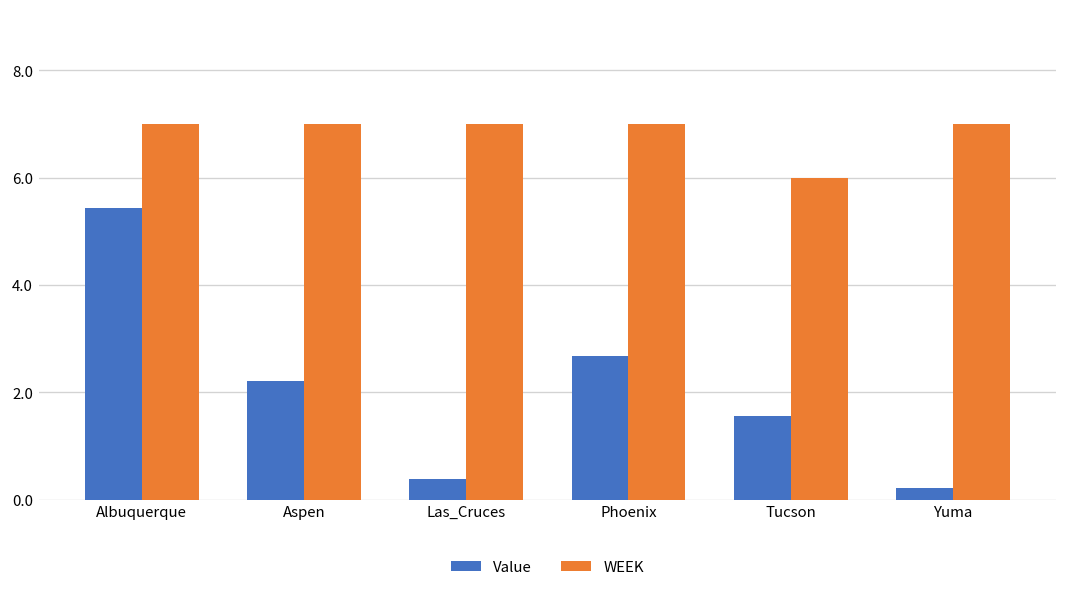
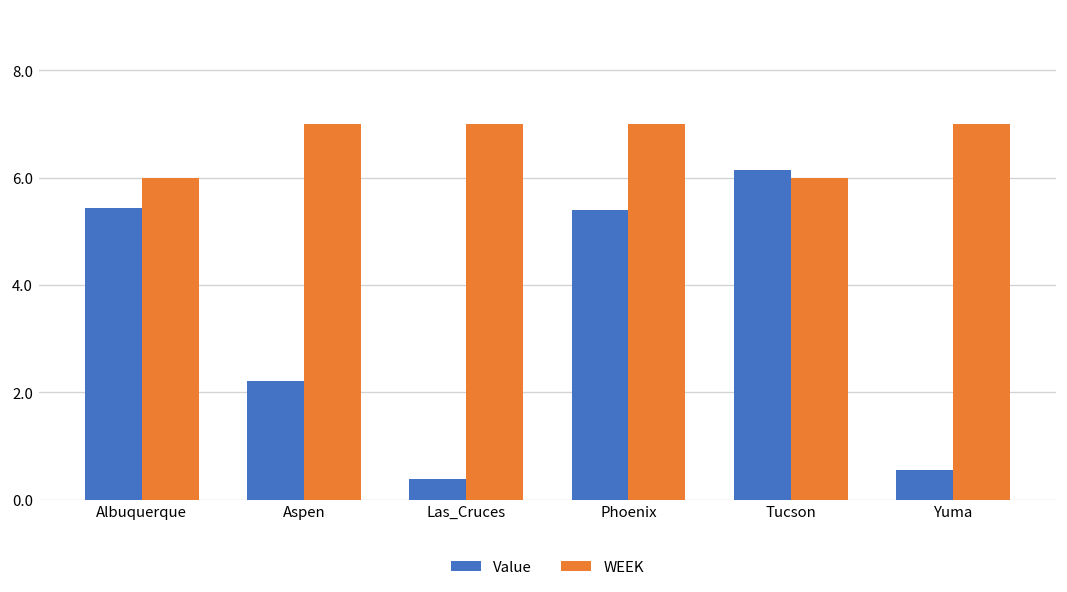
WEEK, Albuquerque: 7 -> 6
Value, Phoenix: 2.7 -> 5.4
Value, Tucson: 1.6 -> 6.1
Value, Yuma: 0.2 -> 0.5
